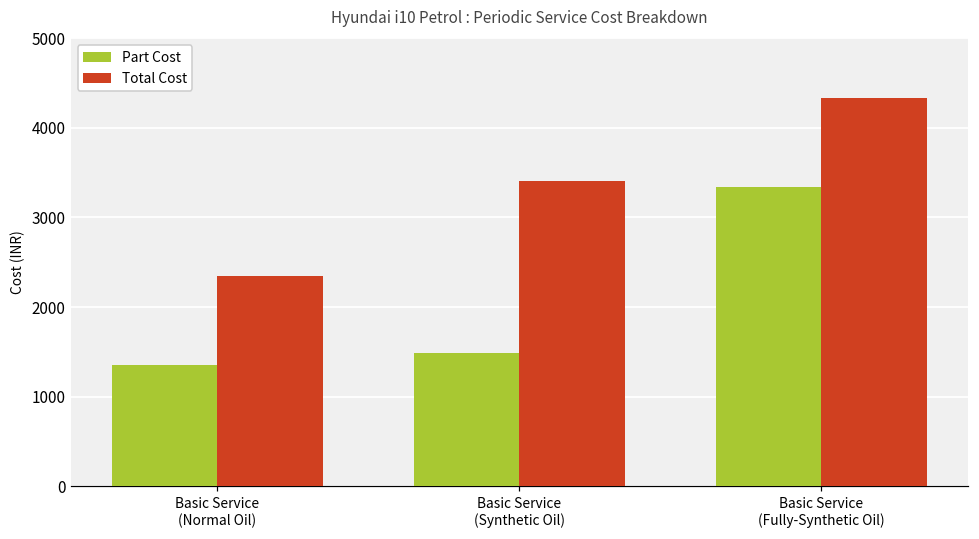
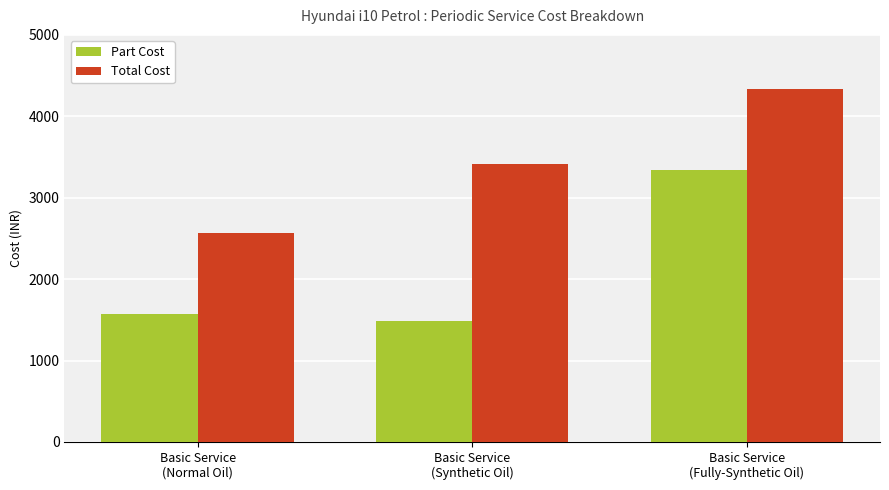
Part Cost, Basic Service (Normal Oil): 1400 -> 1600
Total Cost, Basic Service (Normal Oil): 2300 -> 2600
